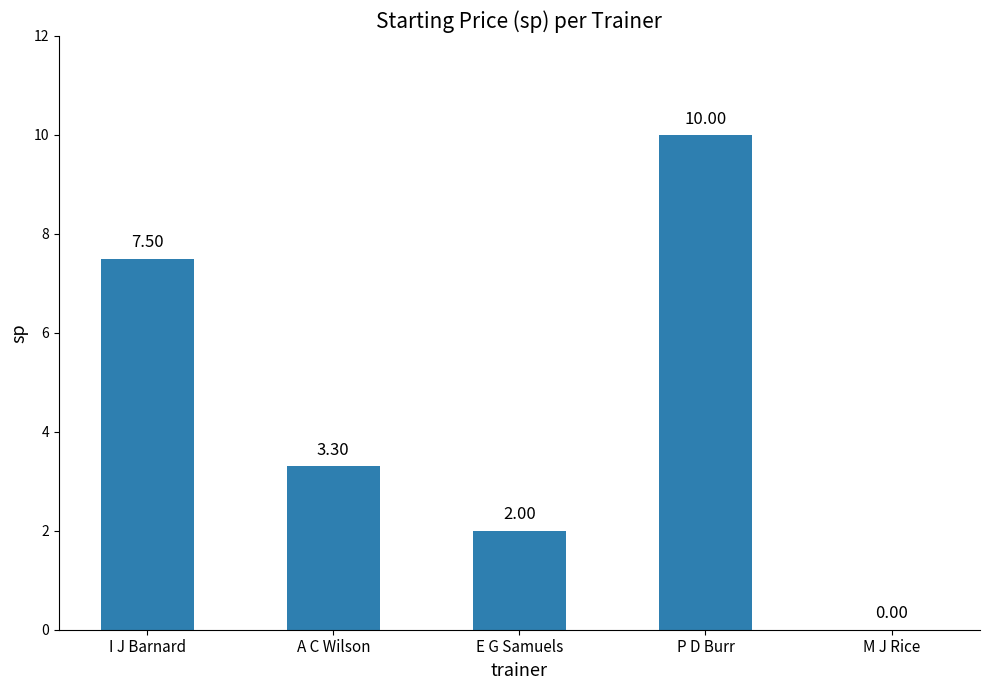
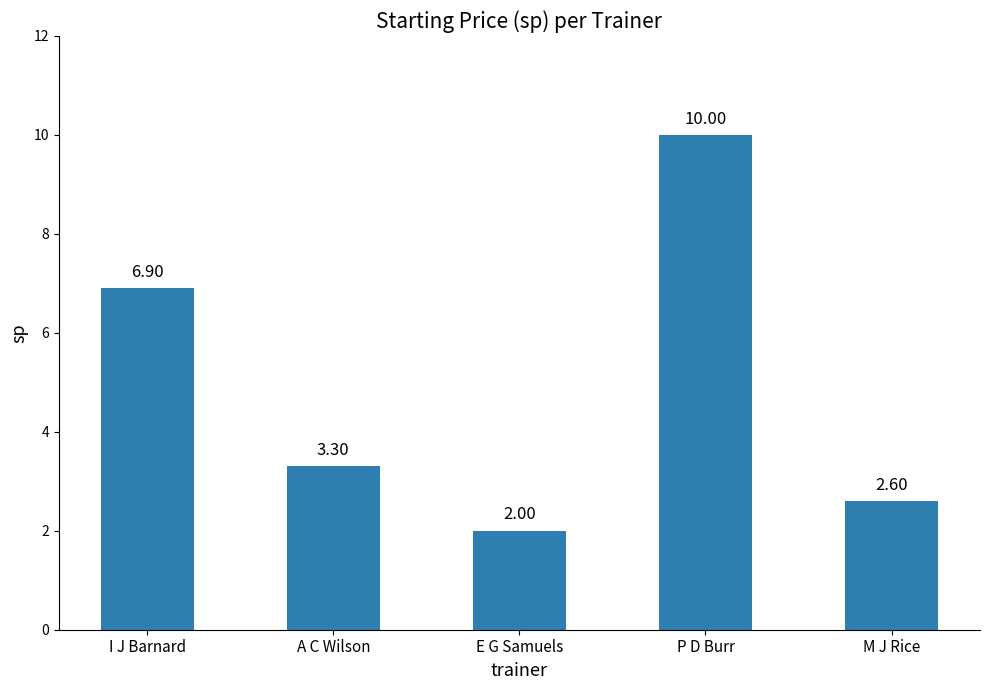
I J Barnard: 7.50 -> 6.90
M J Rice: 0.00 -> 2.60
